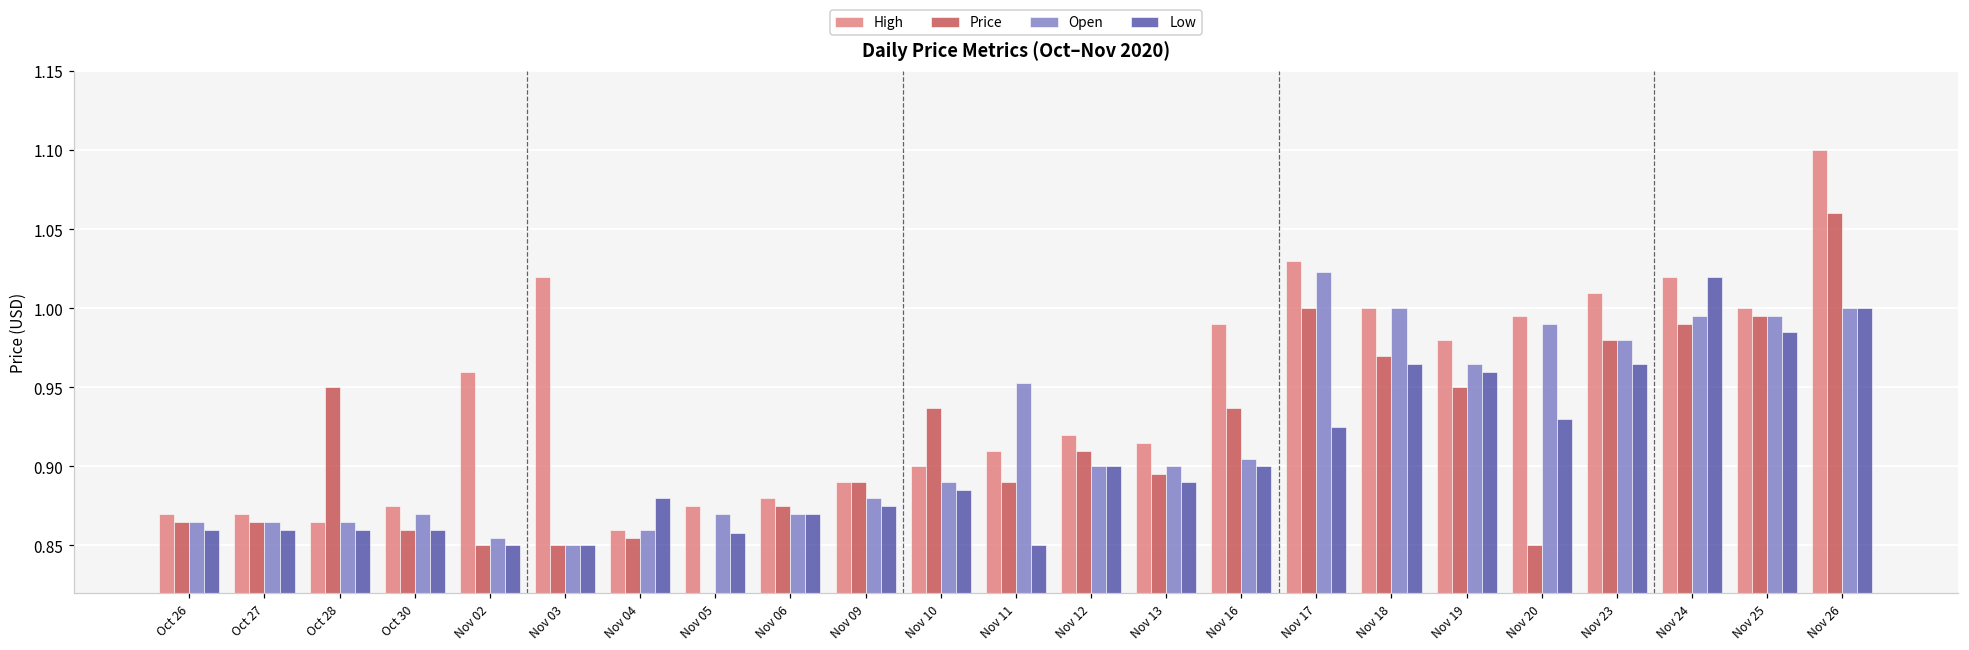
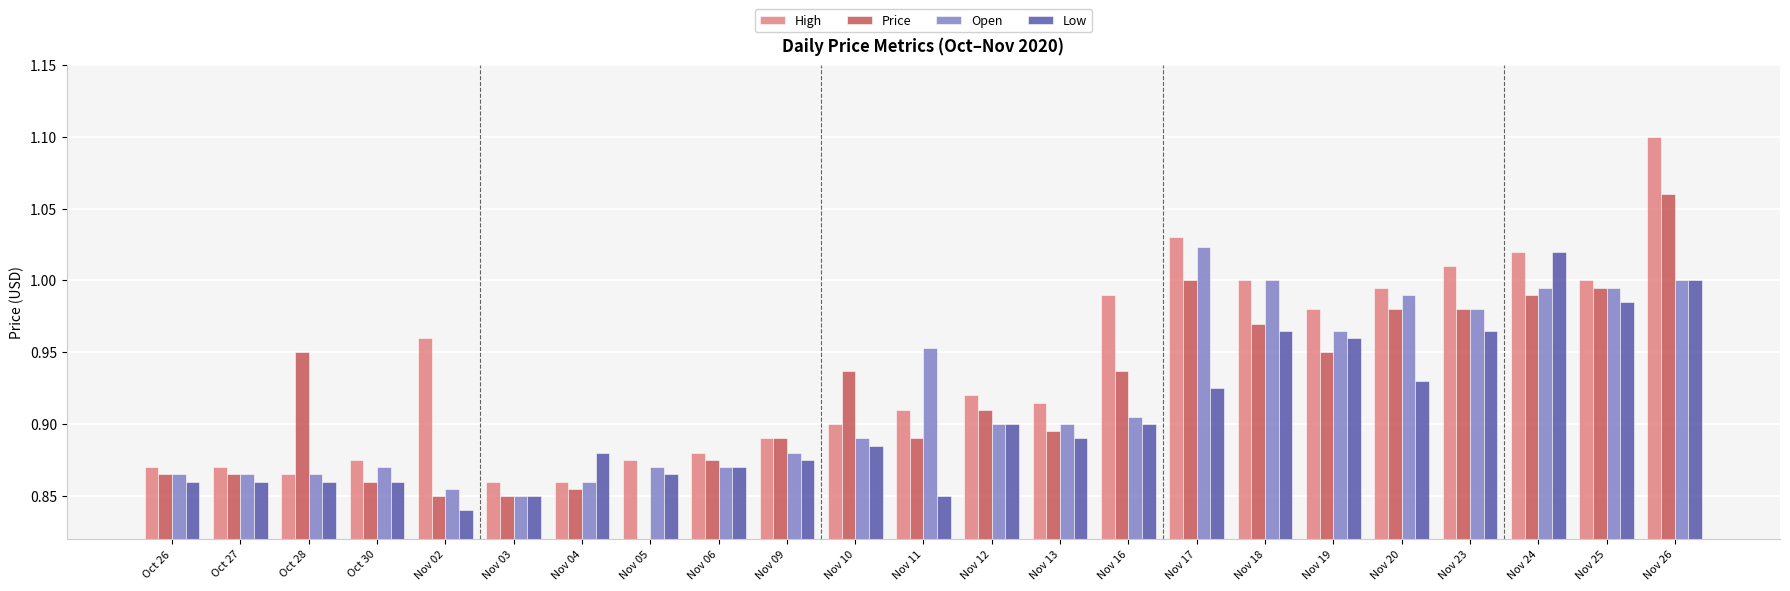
Low, Nov 02: 0.85 -> 0.84
High, Nov 03: 1.02 -> 0.86
Low, Nov 05: 0.858 -> 0.865
Price, Nov 20: 0.85 -> 0.98
